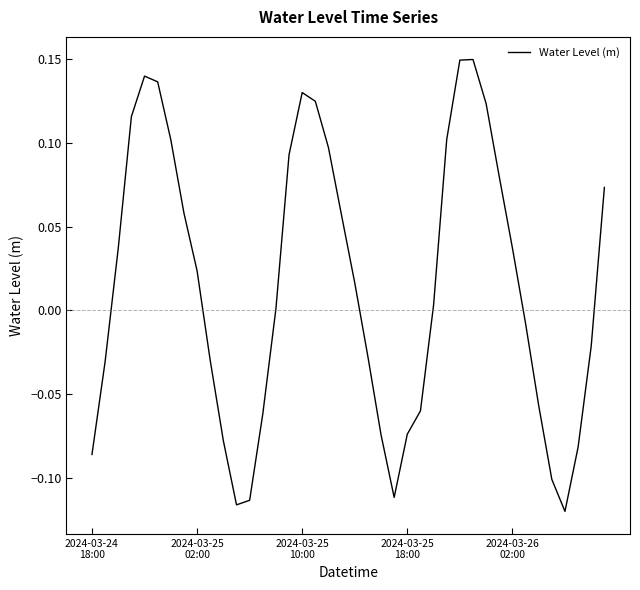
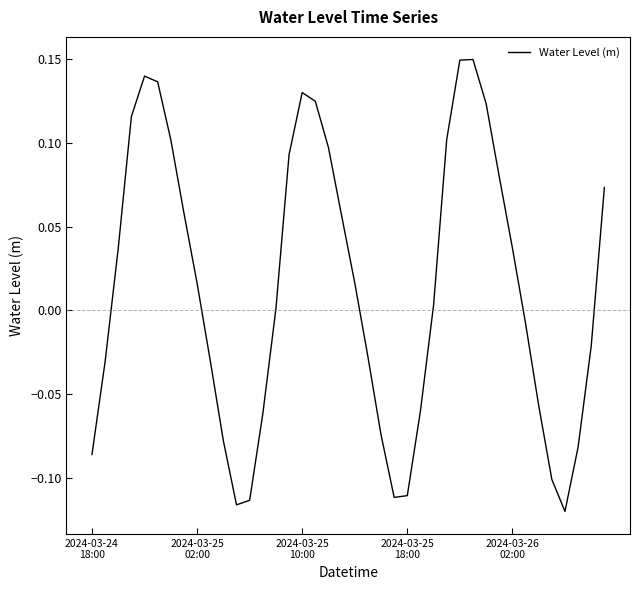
2024-03-25 02:00: 0.024 -> 0.016
2024-03-25 18:00: -0.074 -> -0.111
